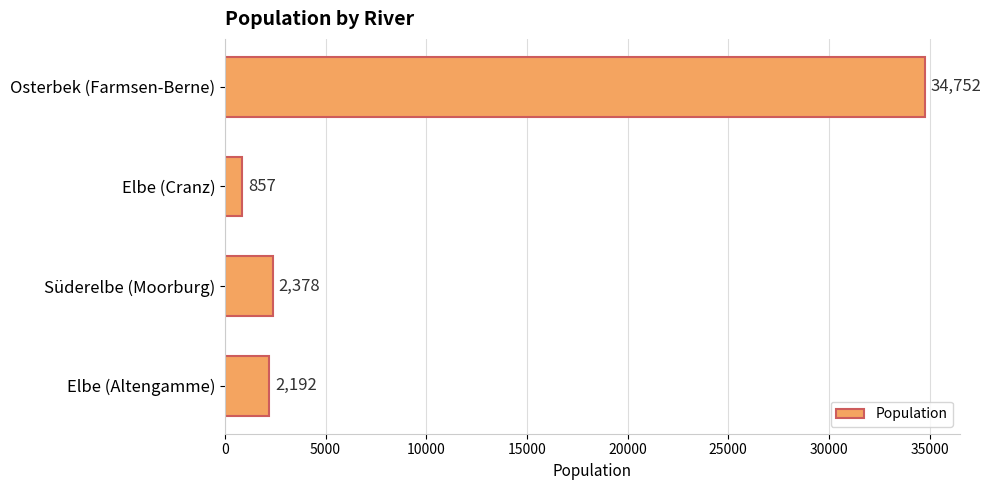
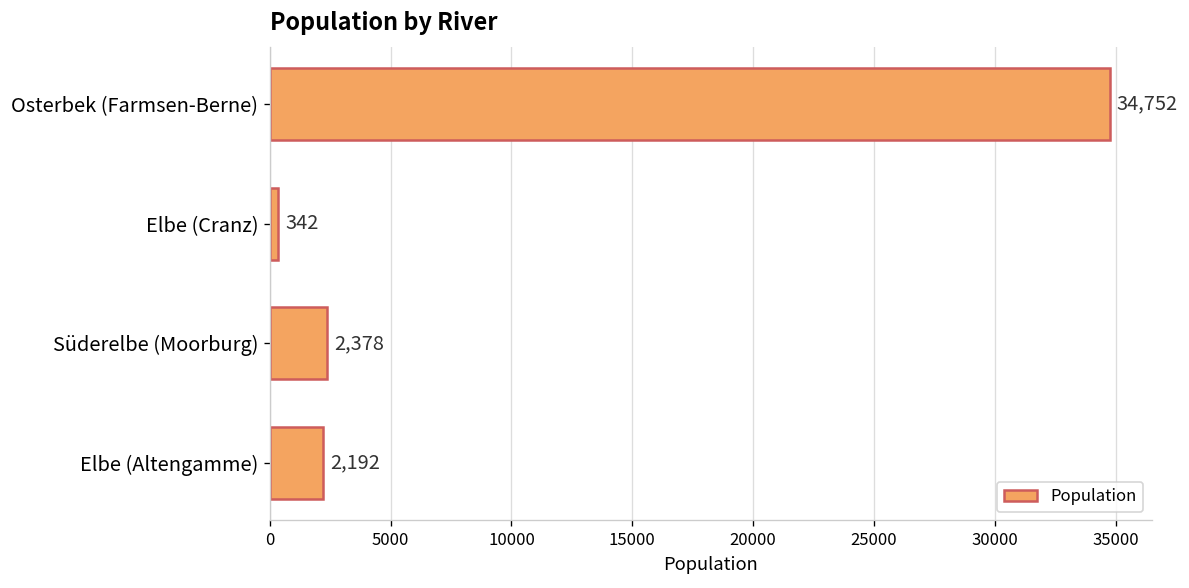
Elbe (Cranz): 857 -> 342
